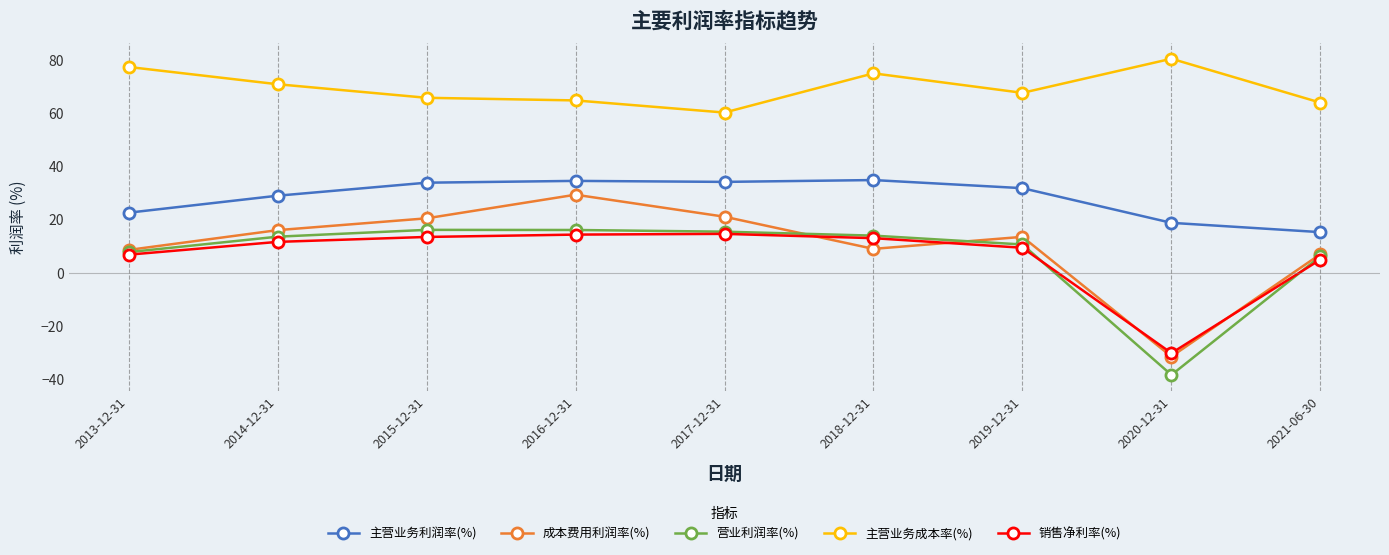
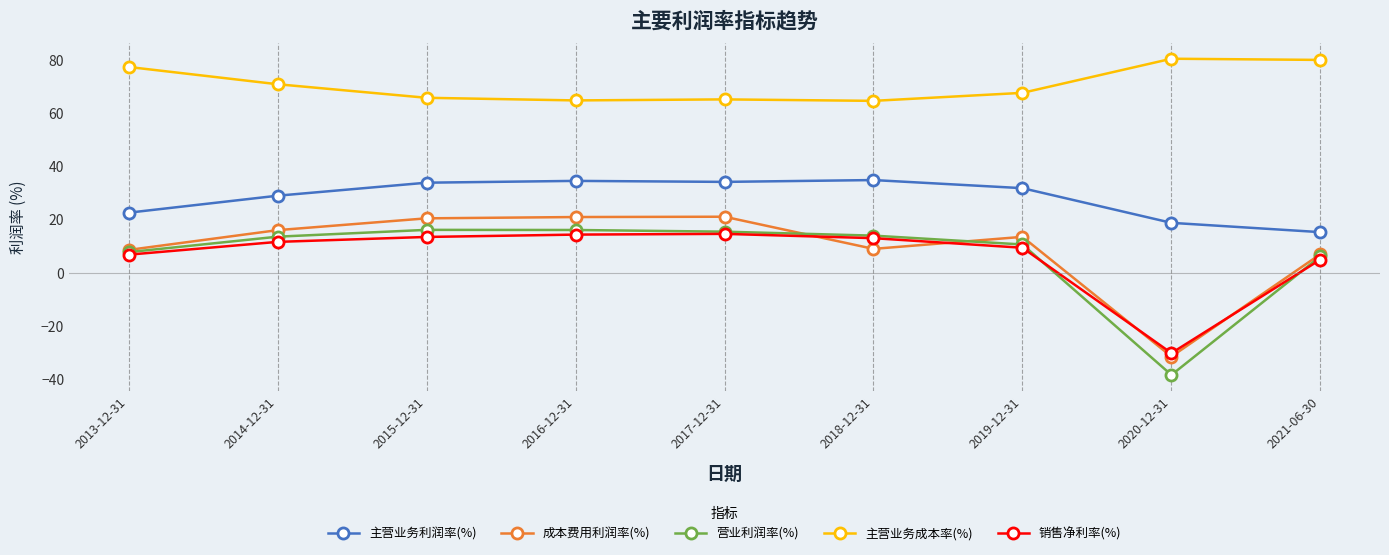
成本费用利润率(%), 2016-12-31: 29 -> 21
主营业务成本率(%), 2017-12-31: 60 -> 65
主营业务成本率(%), 2018-12-31: 75 -> 64
主营业务成本率(%), 2021-06-30: 64 -> 80
